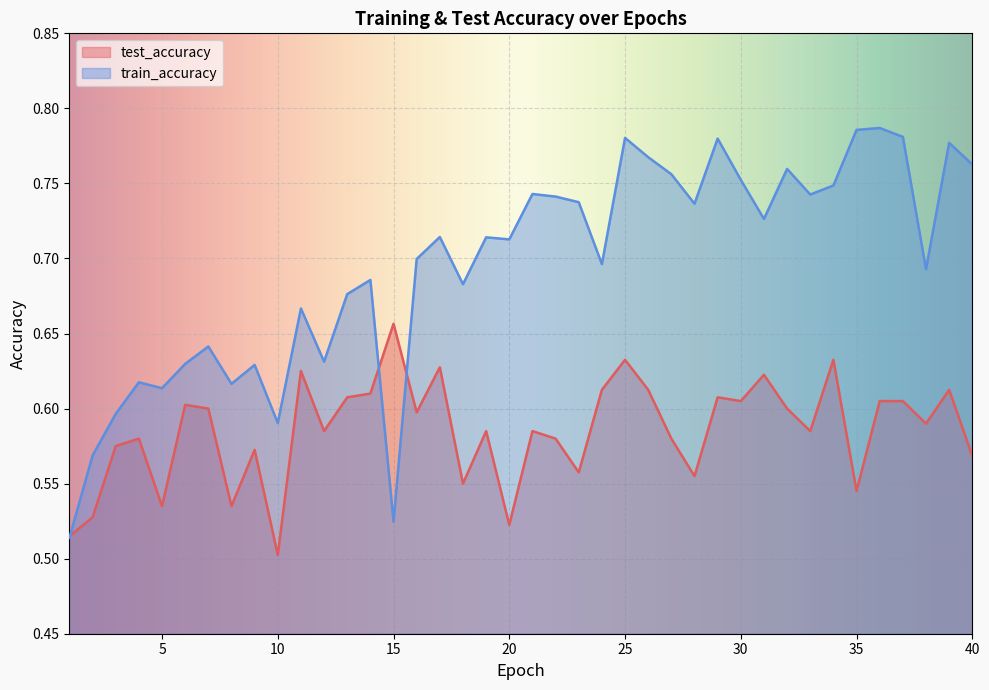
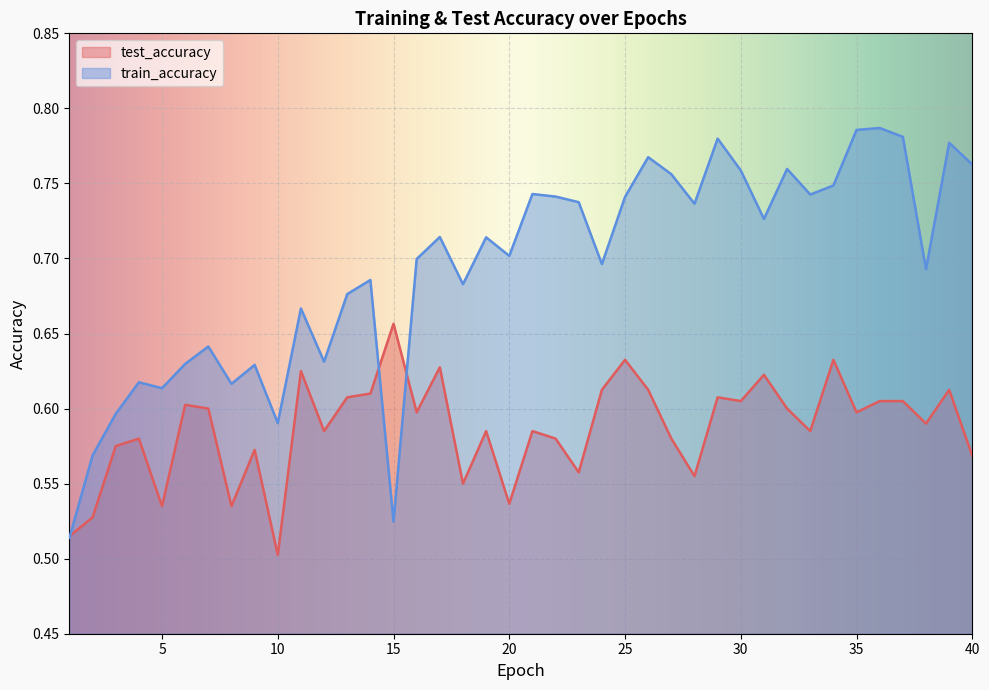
test_accuracy, 20: 0.522 -> 0.537
train_accuracy, 20: 0.713 -> 0.702
train_accuracy, 25: 0.780 -> 0.741
train_accuracy, 30: 0.752 -> 0.759
test_accuracy, 35: 0.545 -> 0.597
